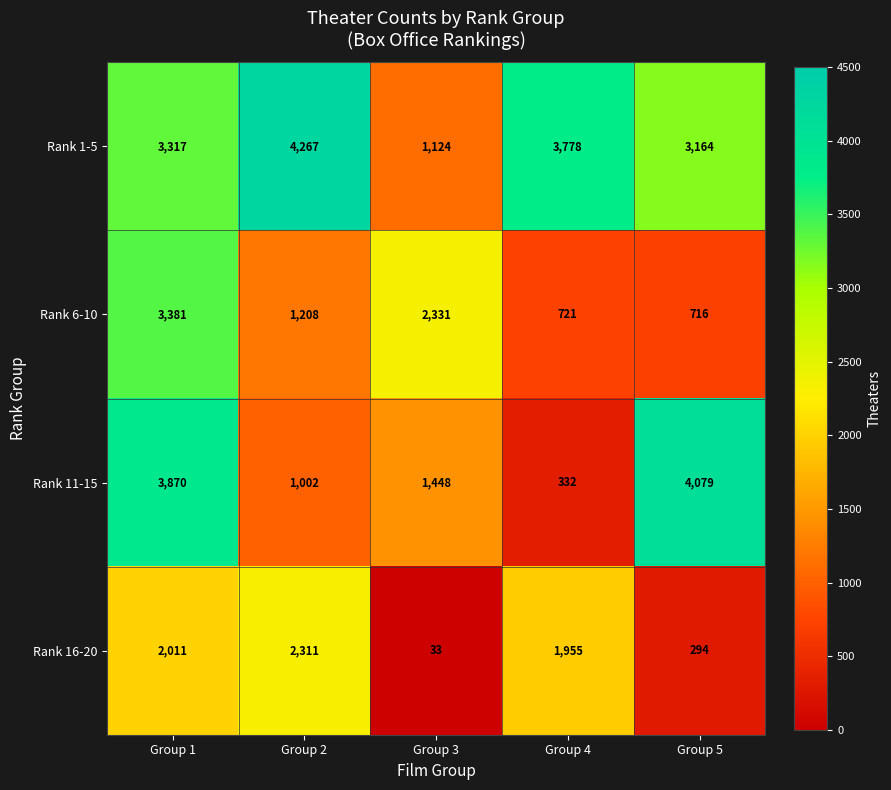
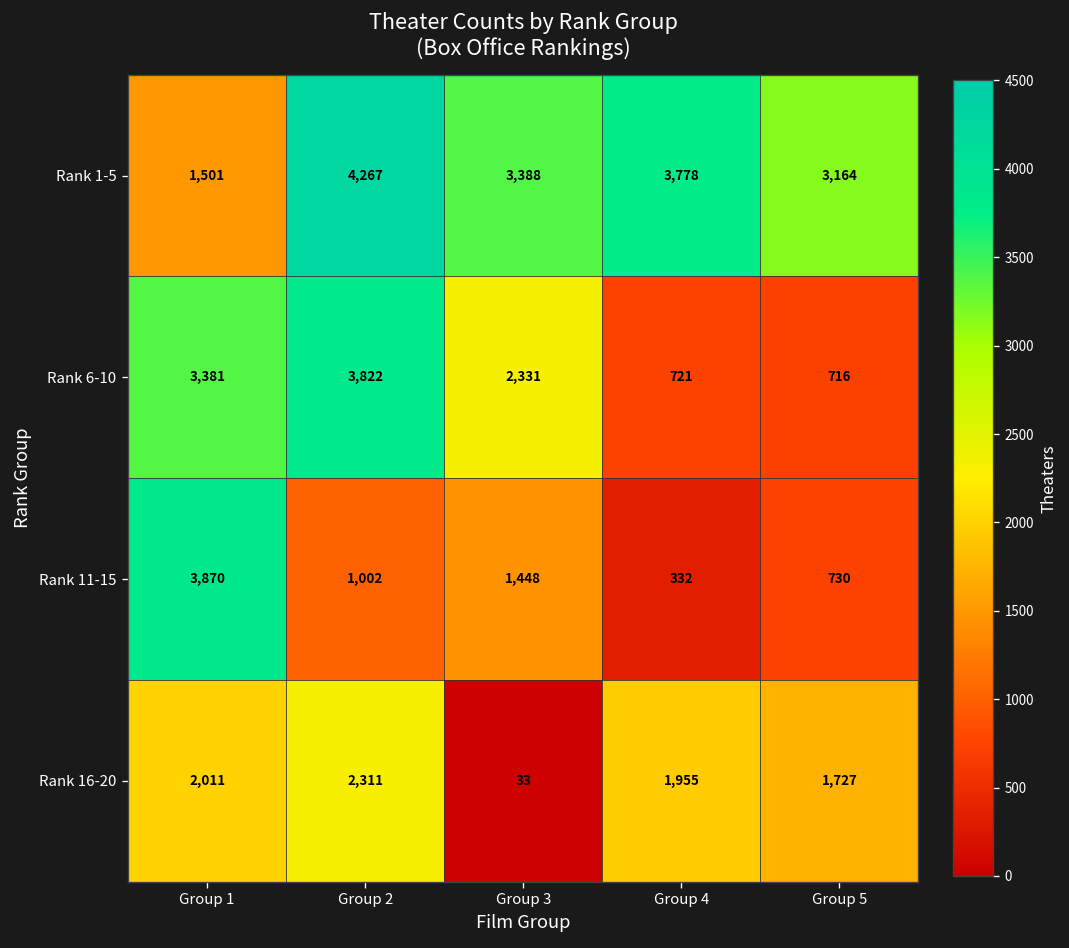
Rank 1-5, Group 1: 3,317 -> 1,501
Rank 1-5, Group 3: 1,124 -> 3,388
Rank 6-10, Group 2: 1,208 -> 3,822
Rank 11-15, Group 5: 4,079 -> 730
Rank 16-20, Group 5: 294 -> 1,727
